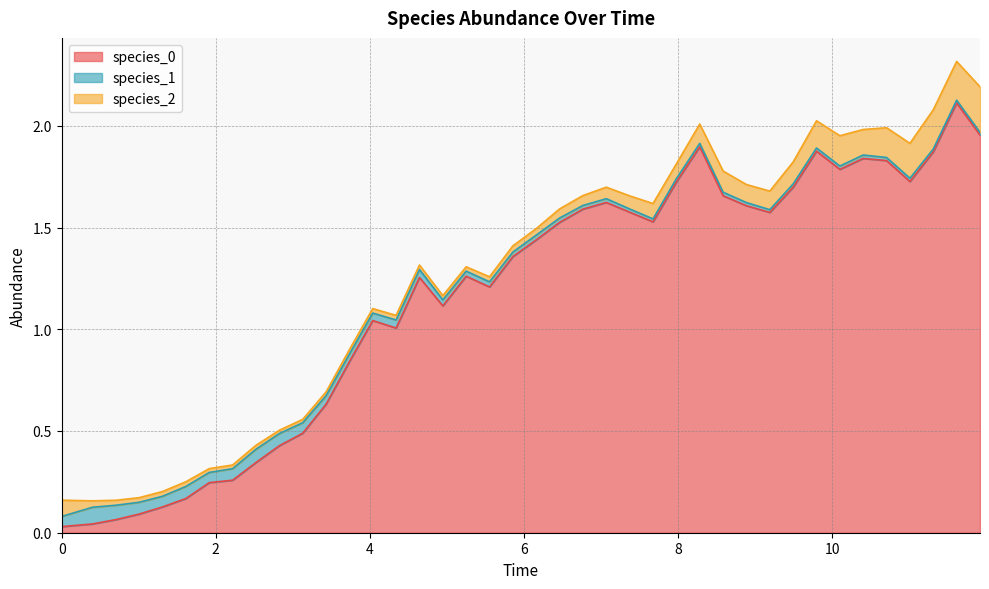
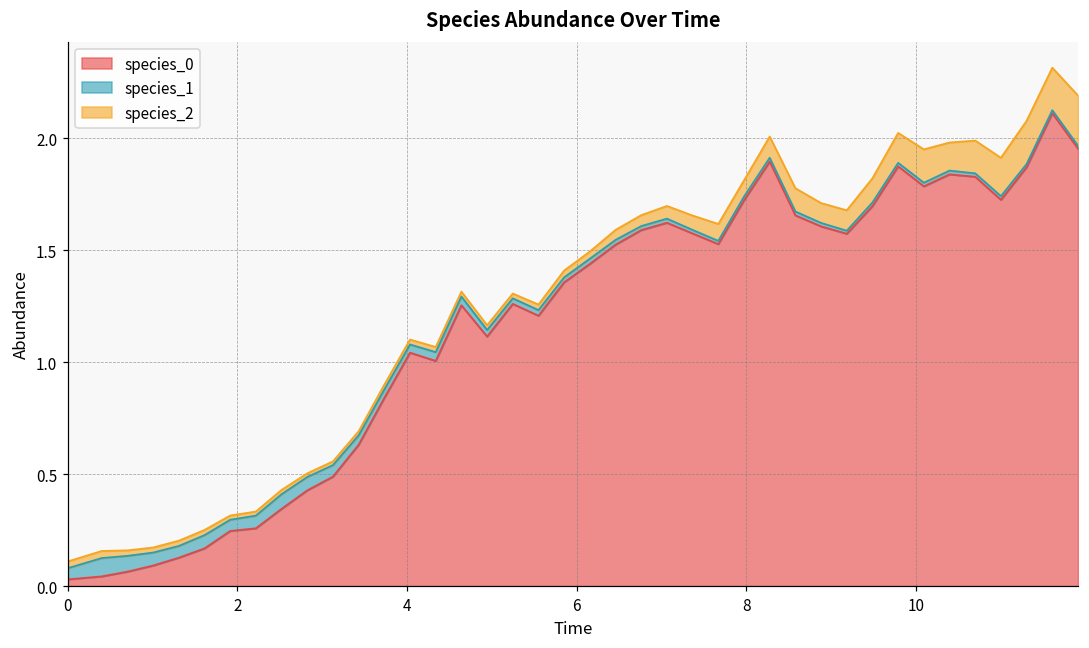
species_2, 0: 0.08 -> 0.03
